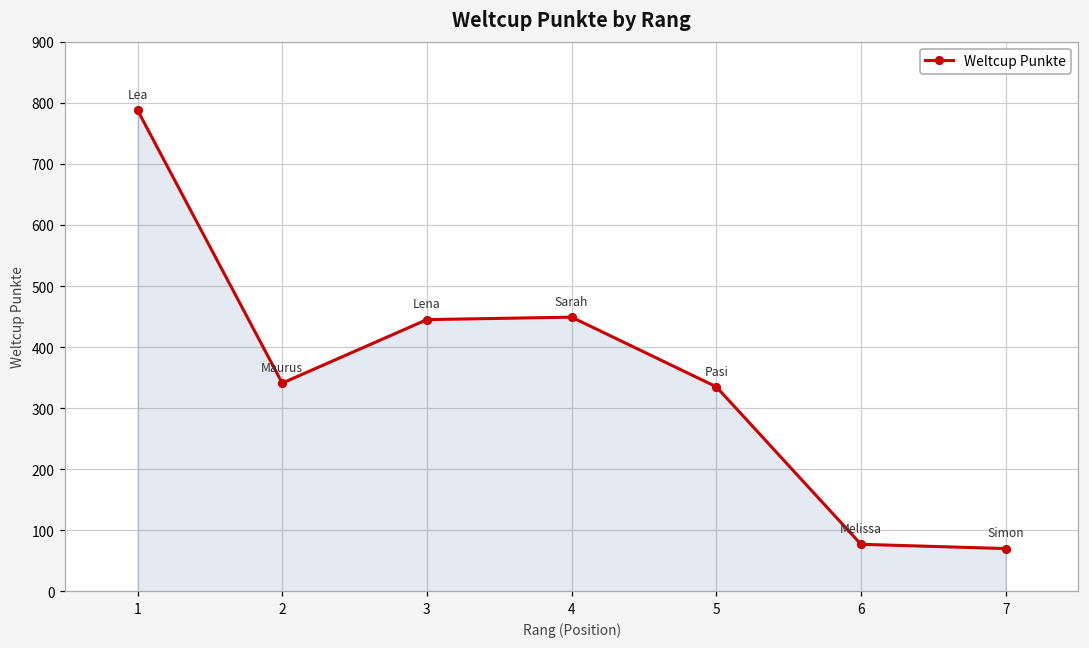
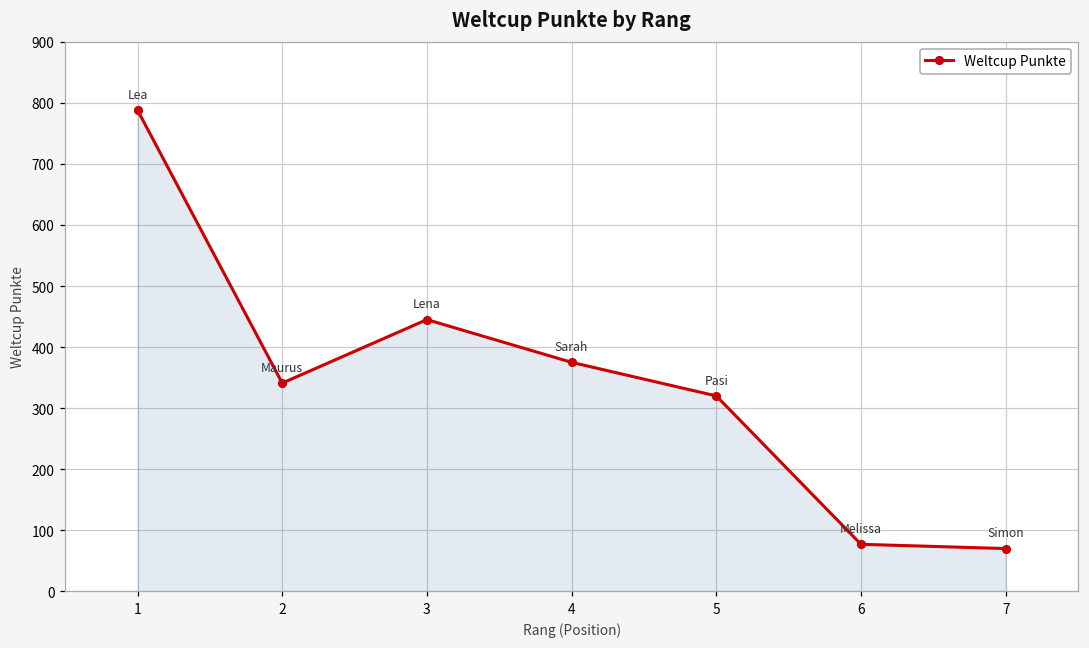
4: 450 -> 380
5: 340 -> 320
